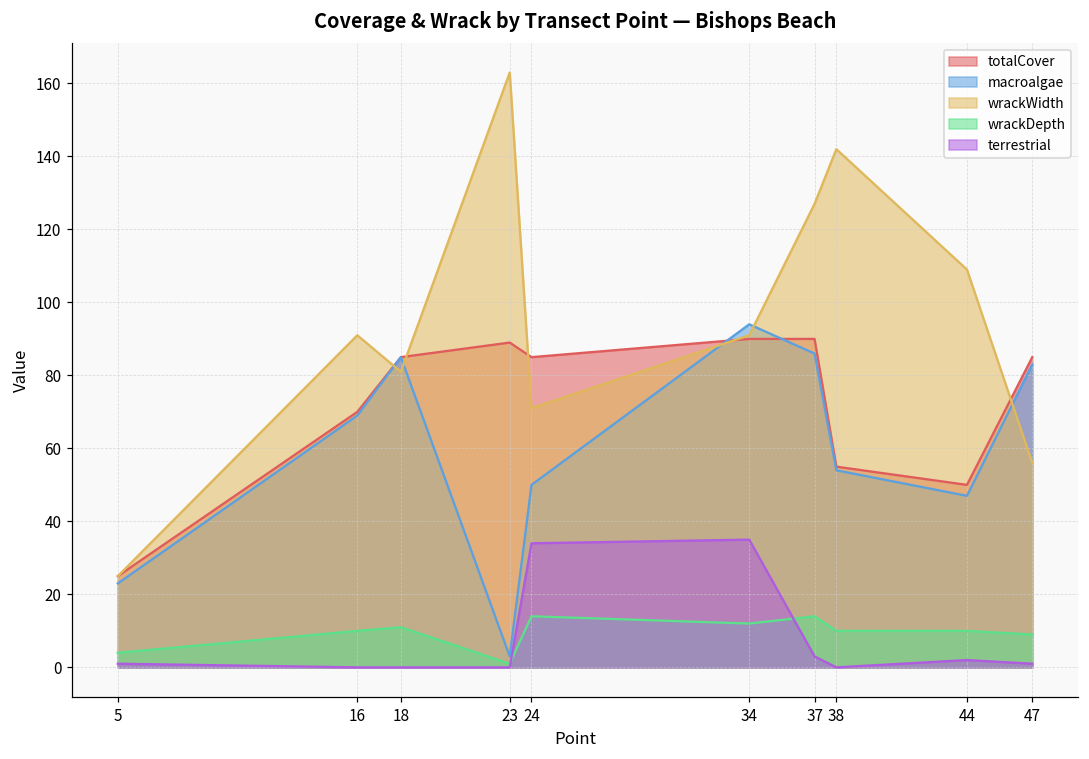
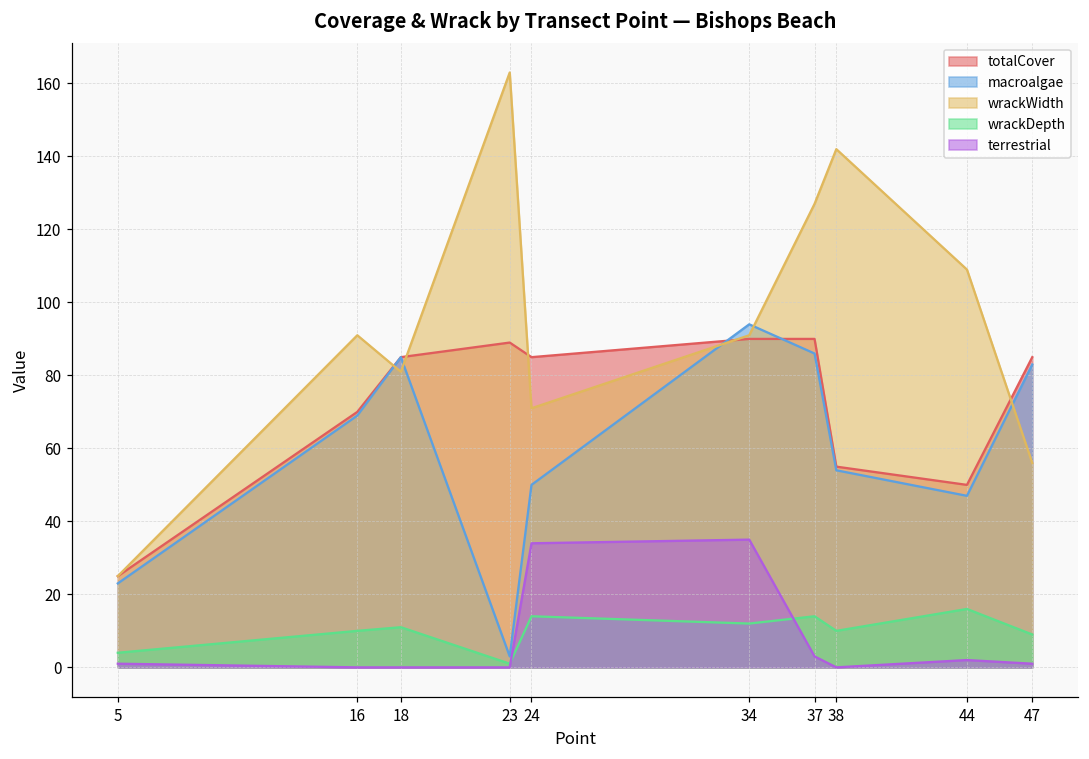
wrackDepth, 44: 10 -> 16
